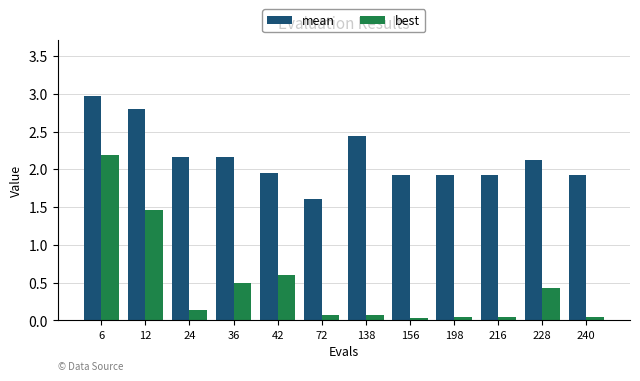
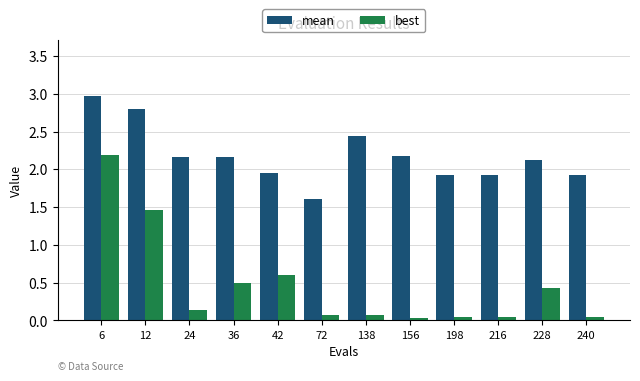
mean, 156: 1.9 -> 2.2
